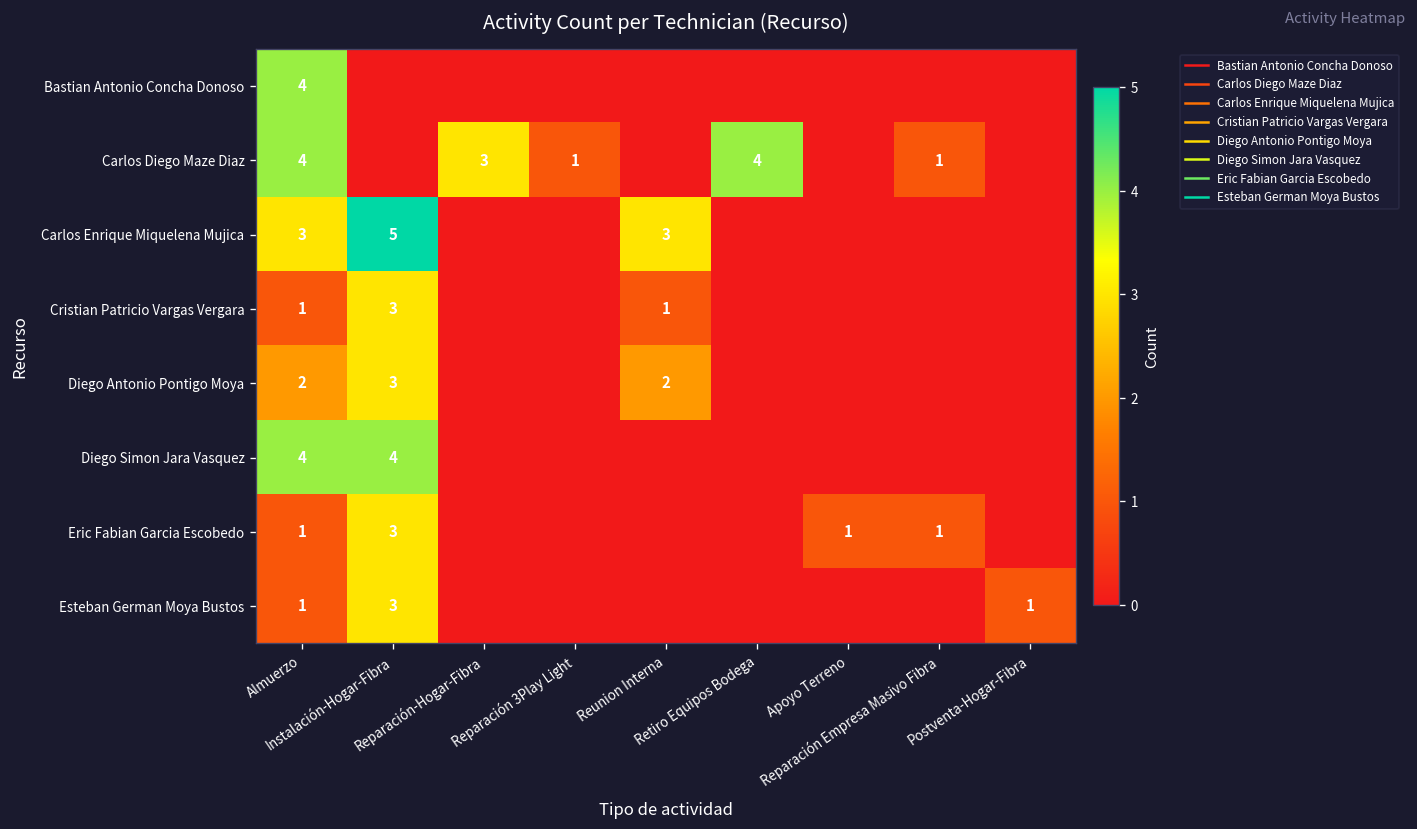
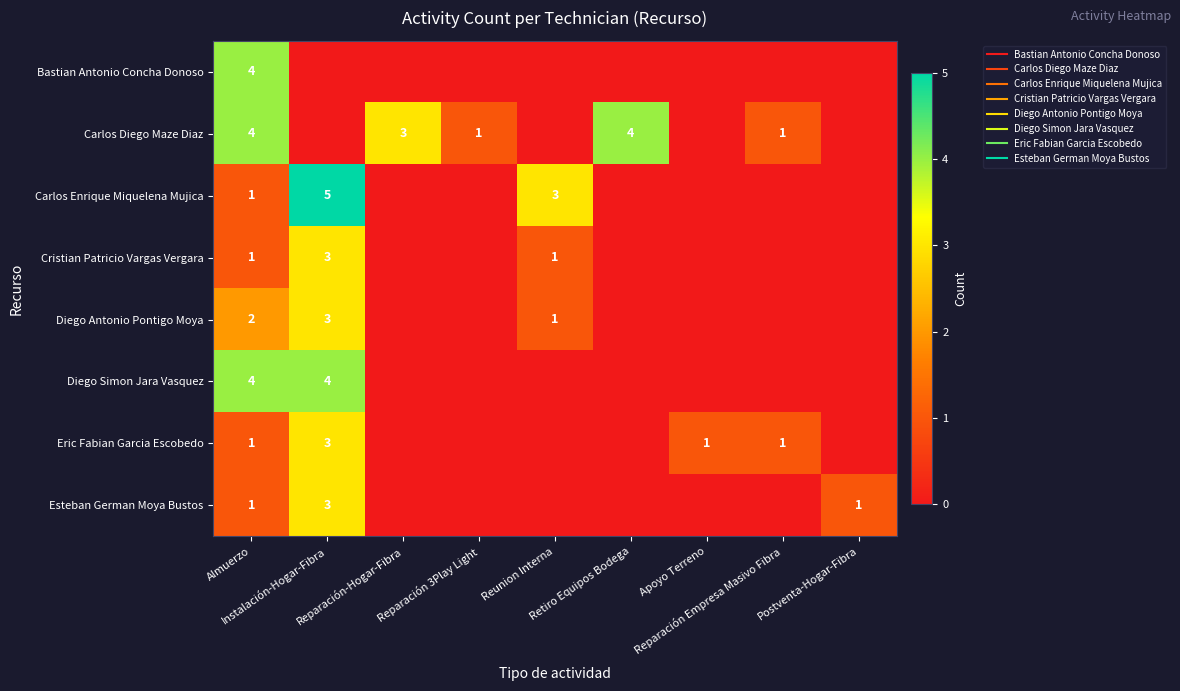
Carlos Enrique Miquelena Mujica, Almuerzo: 3 -> 1
Diego Antonio Pontigo Moya, Reunion Interna: 2 -> 1
